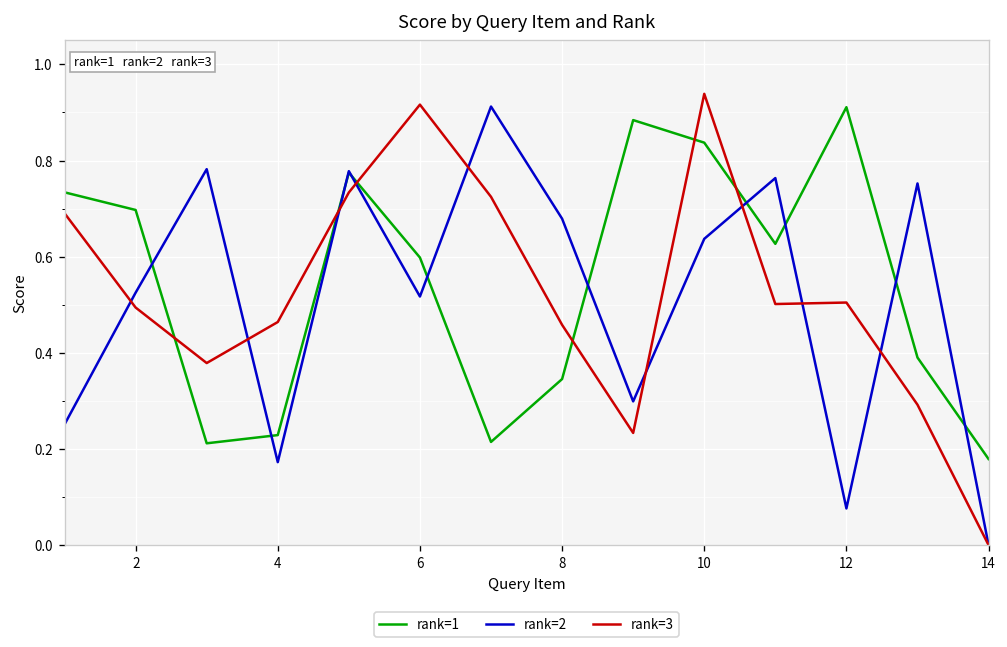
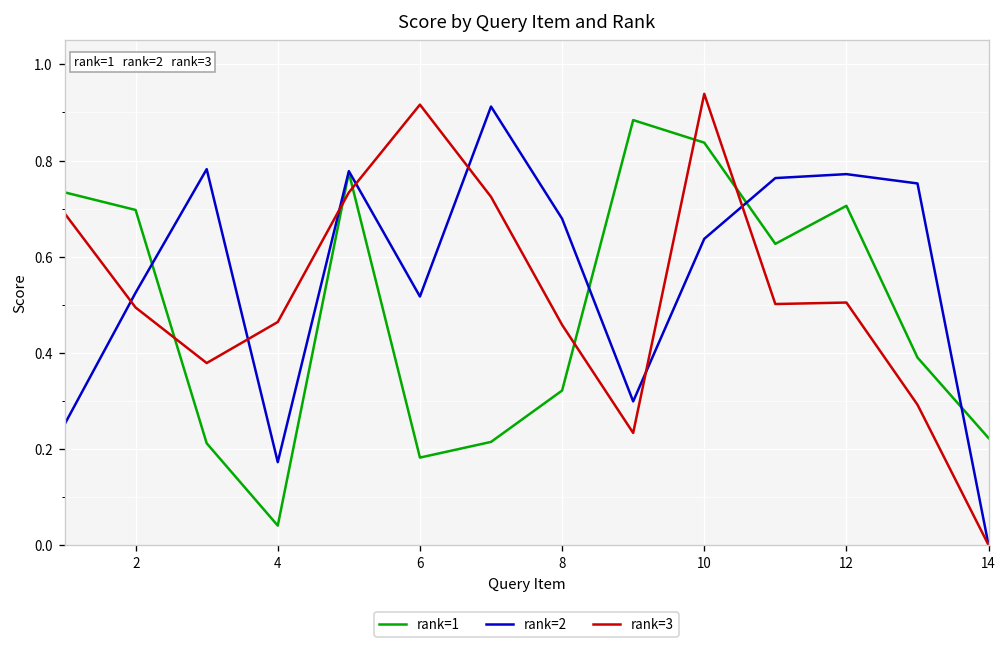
rank=1, 4: 0.23 -> 0.04
rank=1, 6: 0.60 -> 0.18
rank=1, 8: 0.35 -> 0.32
rank=1, 12: 0.91 -> 0.71
rank=2, 12: 0.08 -> 0.77
rank=1, 14: 0.18 -> 0.22
